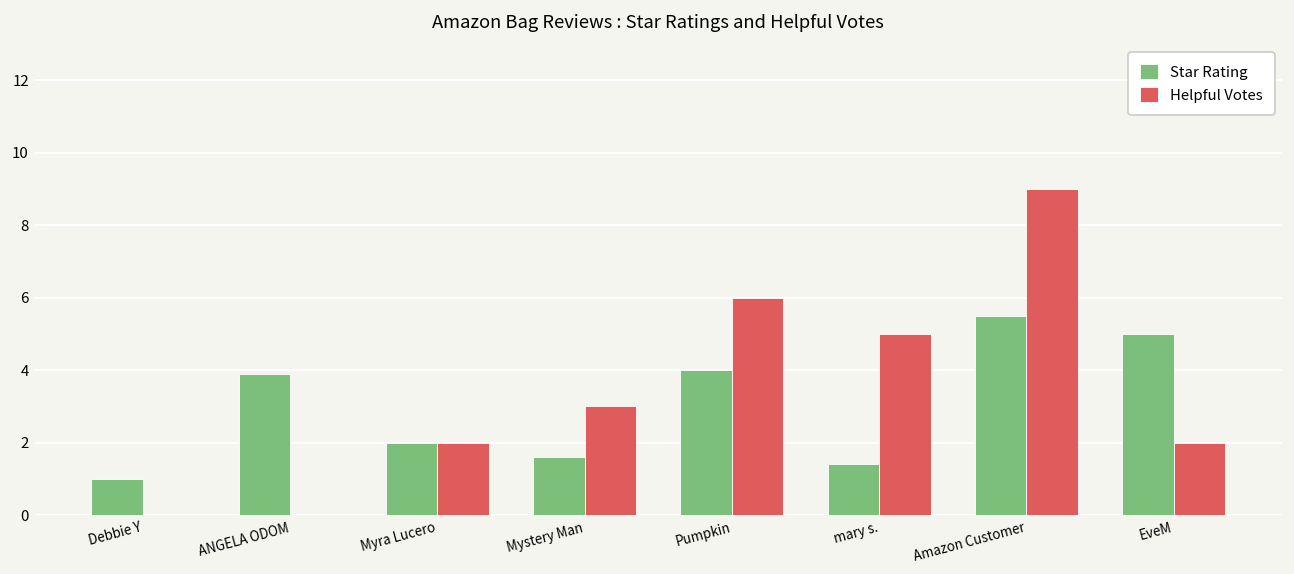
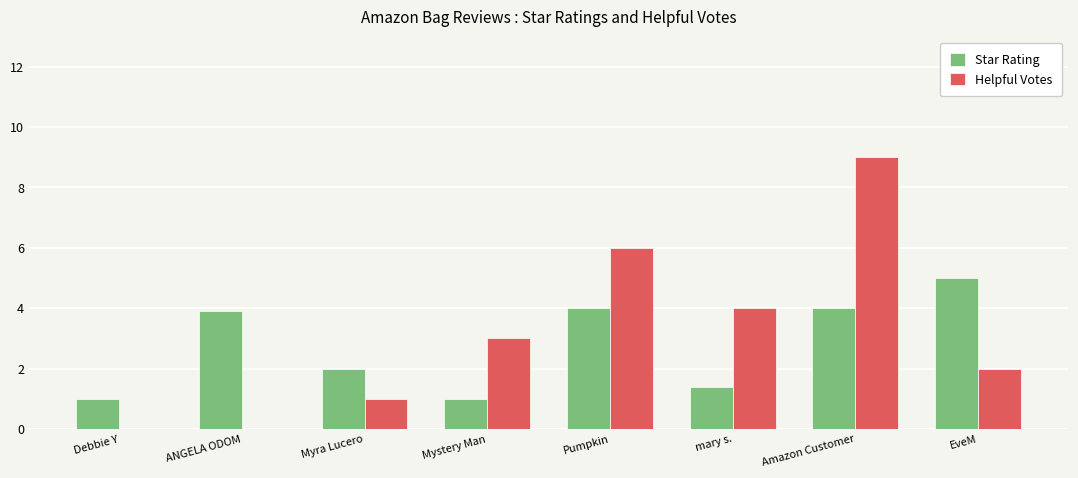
Helpful Votes, Myra Lucero: 2 -> 1
Star Rating, Mystery Man: 1.6 -> 1.0
Helpful Votes, mary s.: 5 -> 4
Star Rating, Amazon Customer: 5.5 -> 4.0
